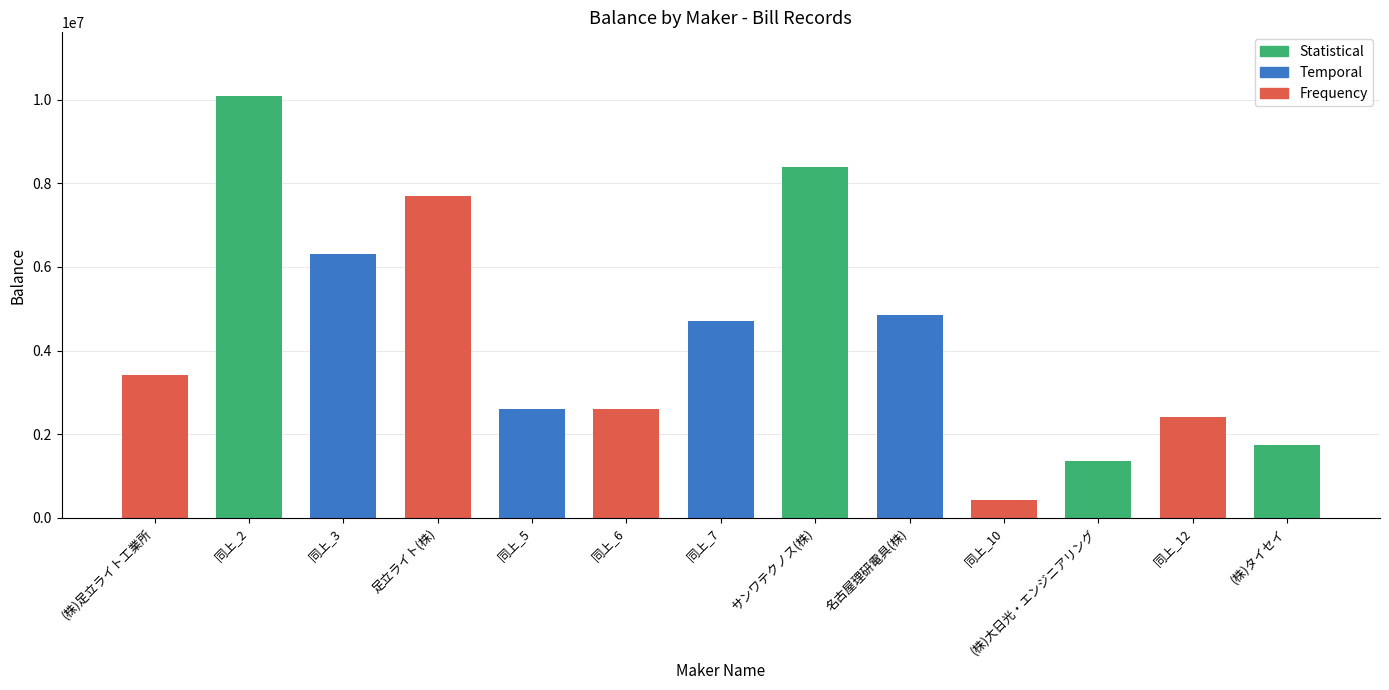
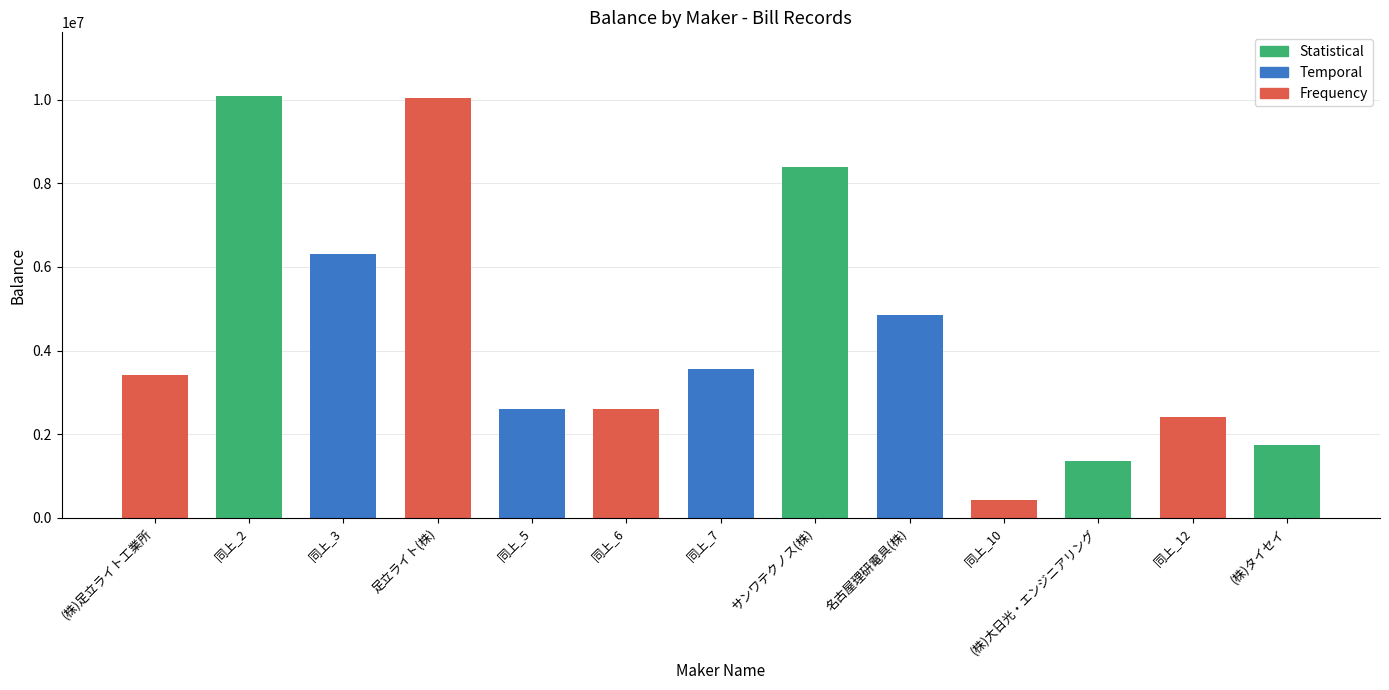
足立ライト(株): 7700000 -> 10100000
同上_7: 4700000 -> 3600000
